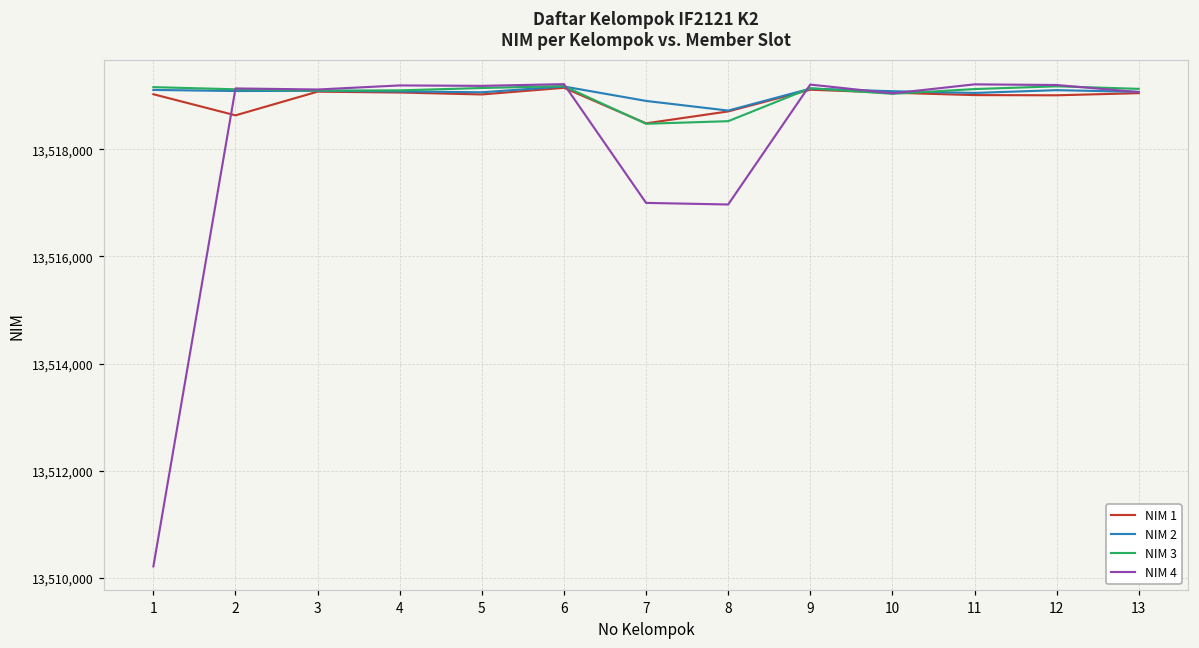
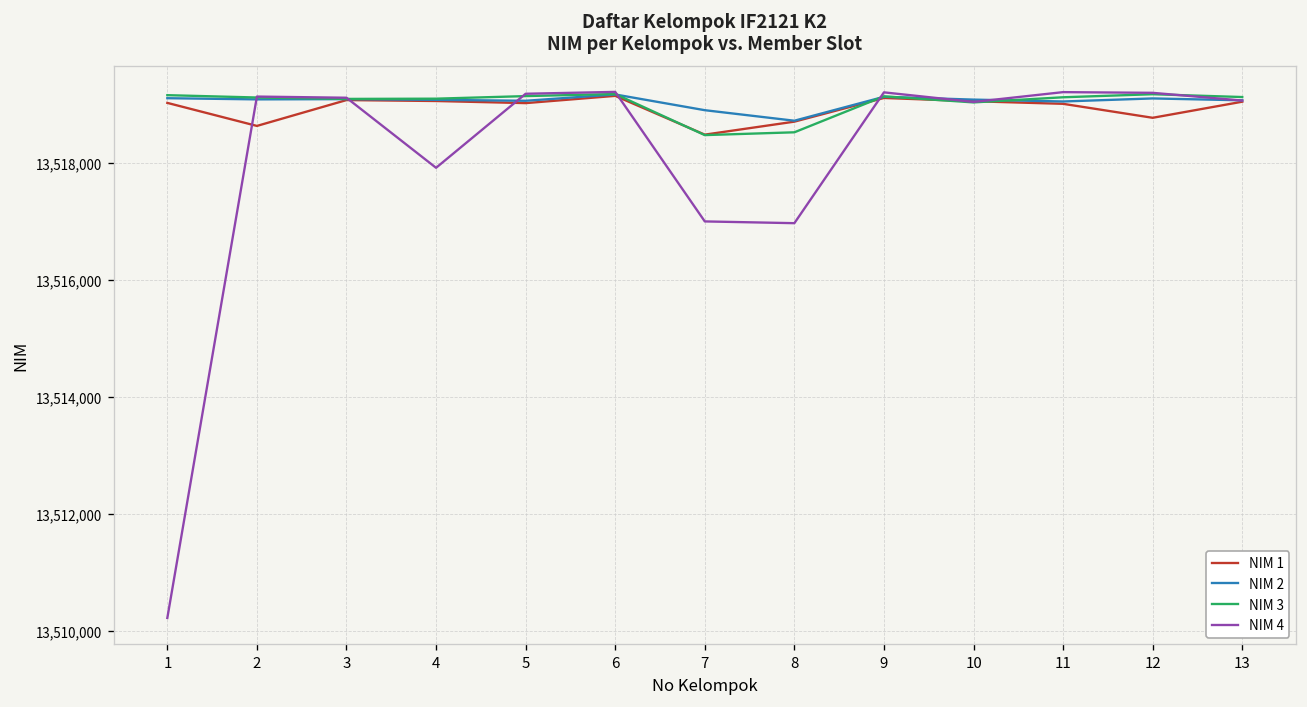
NIM 4, 4: 13,519,200 -> 13,517,900
NIM 1, 12: 13,519,000 -> 13,518,800
